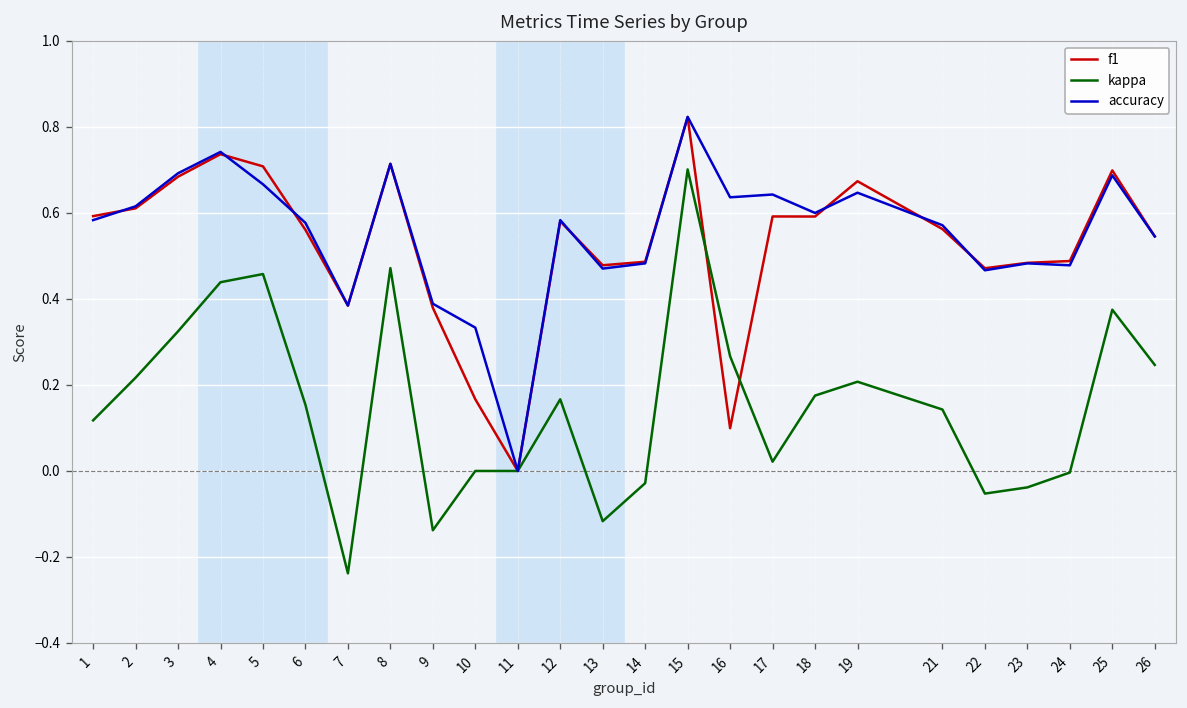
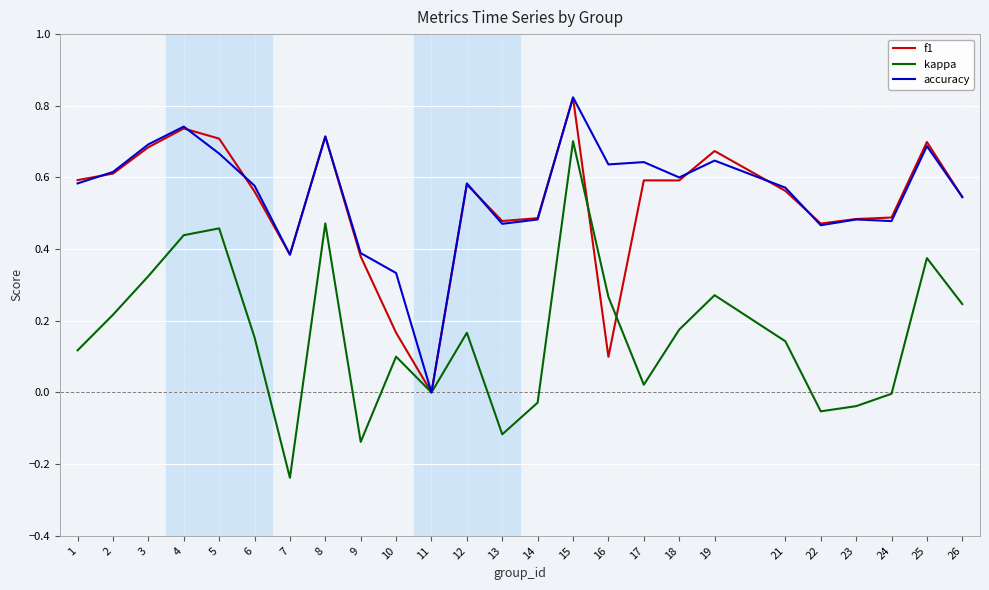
kappa, 10: 0.0 -> 0.1
kappa, 19: 0.21 -> 0.27
